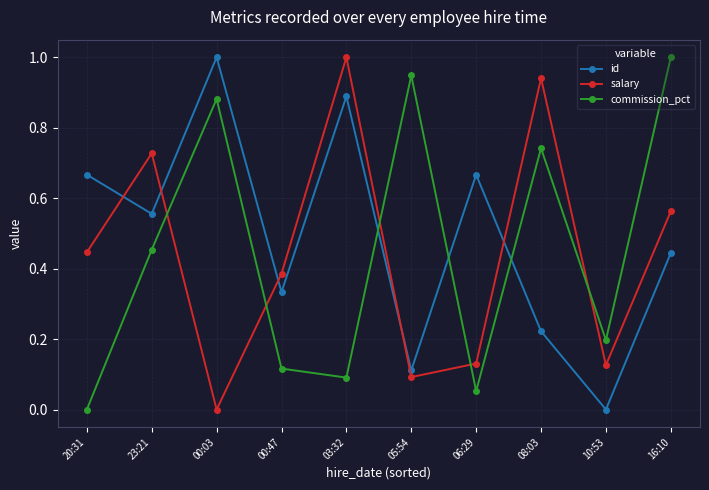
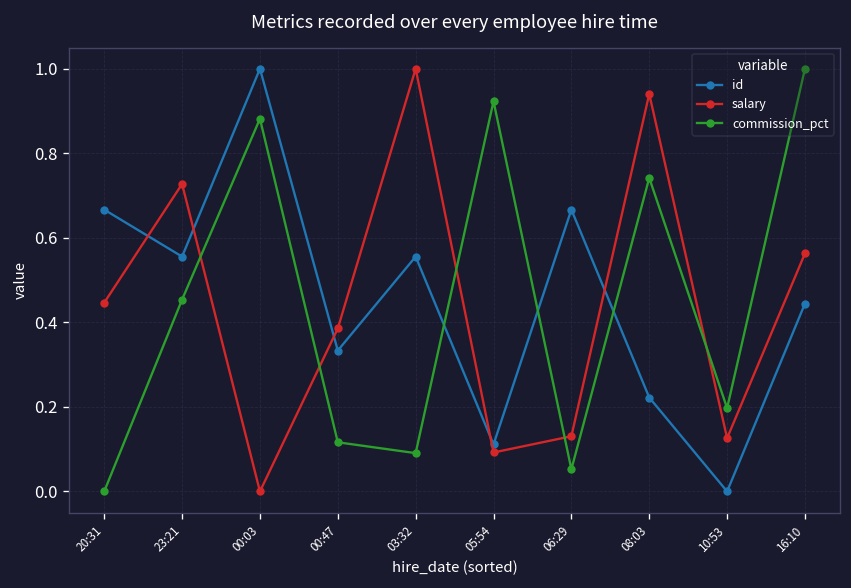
id, 03:32: 0.89 -> 0.56
commission_pct, 05:54: 0.95 -> 0.92
